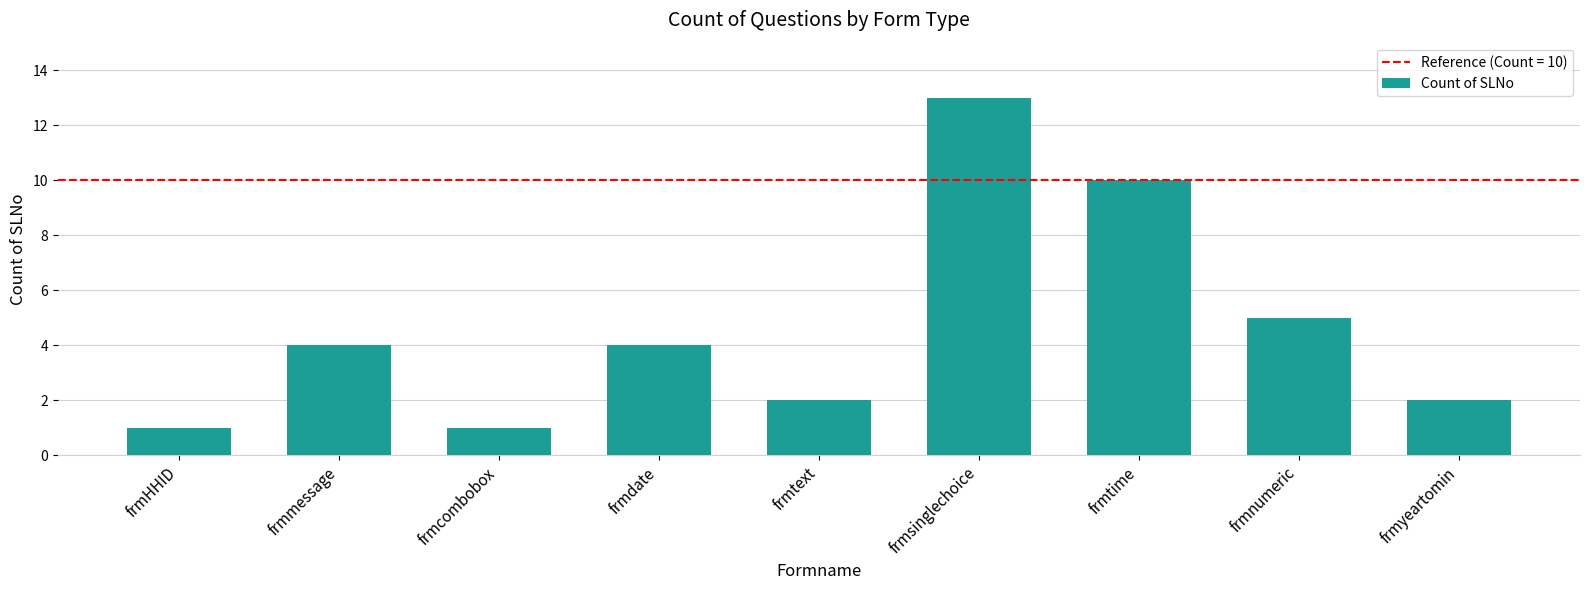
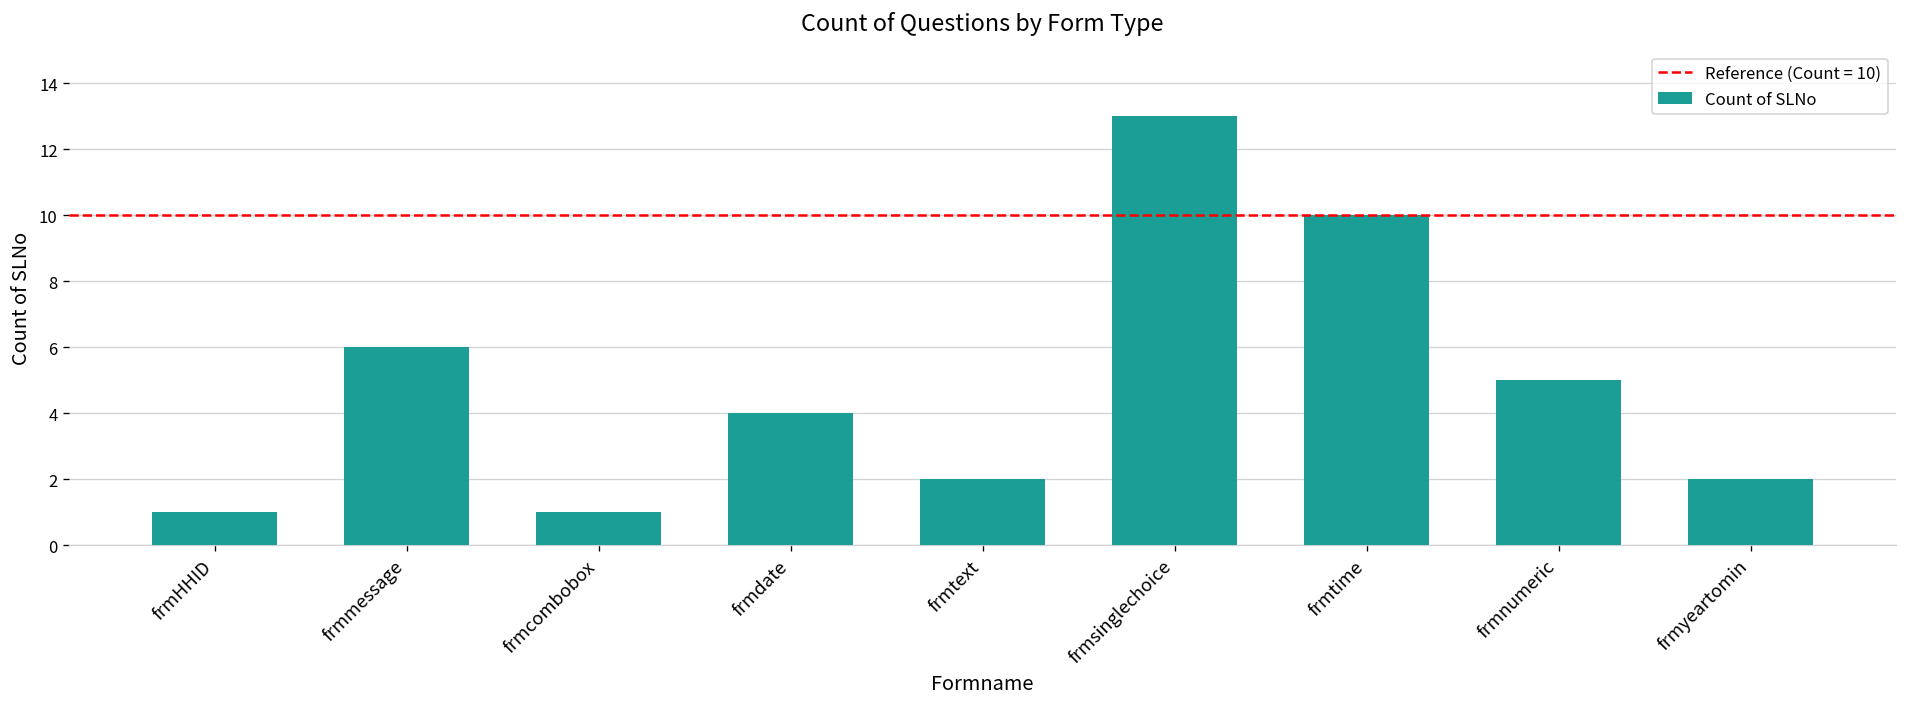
frmmessage: 4 -> 6
